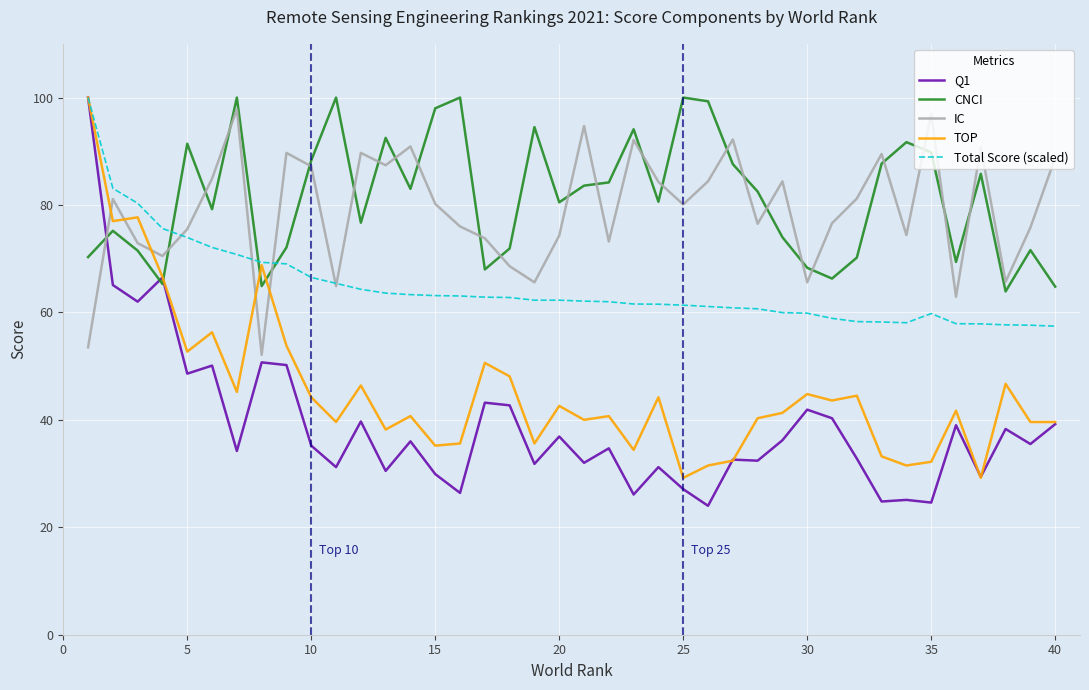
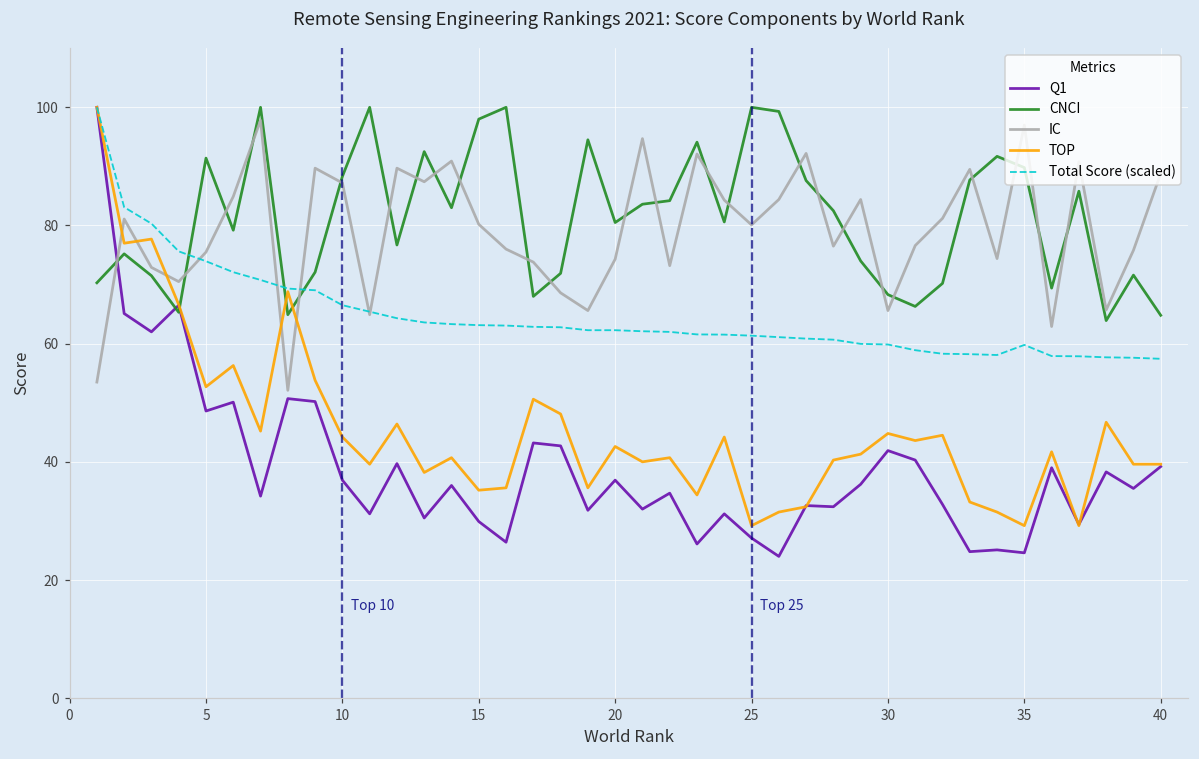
Q1, 10: 35 -> 37
TOP, 35: 32 -> 29
